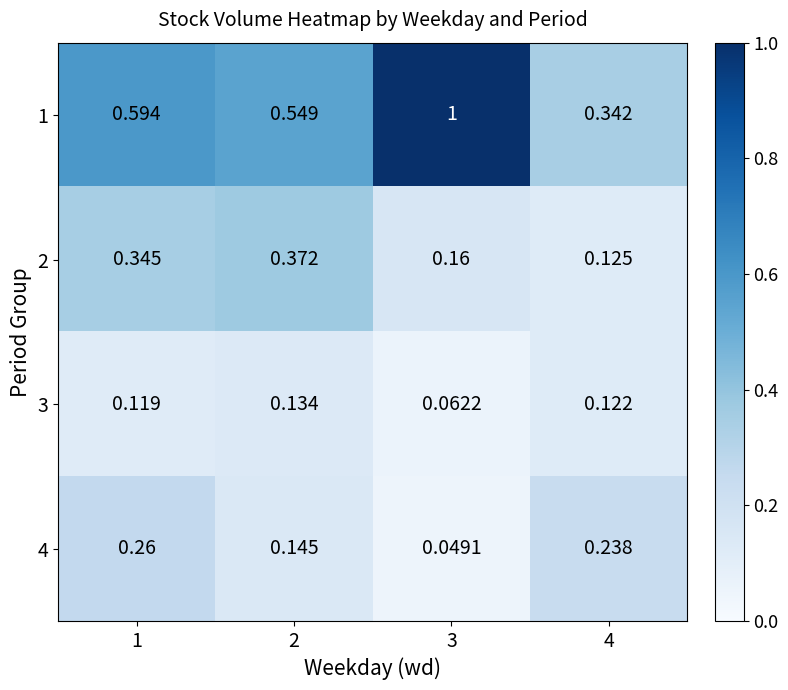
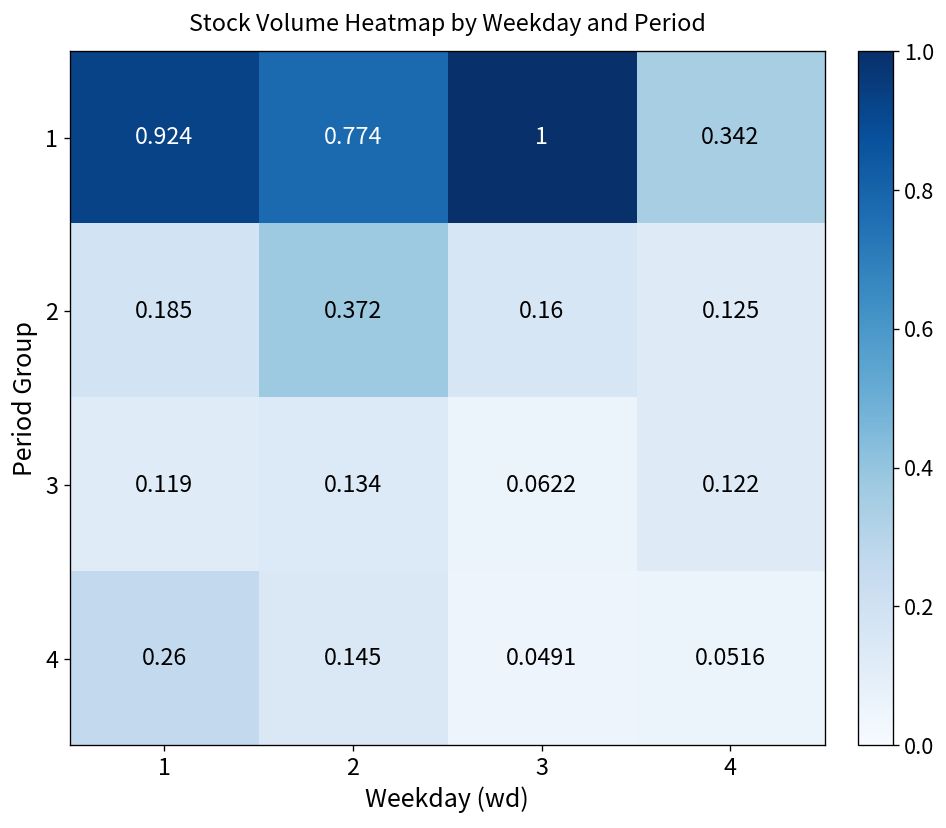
1, 1: 0.594 -> 0.924
1, 2: 0.549 -> 0.774
2, 1: 0.345 -> 0.185
4, 4: 0.238 -> 0.0516
